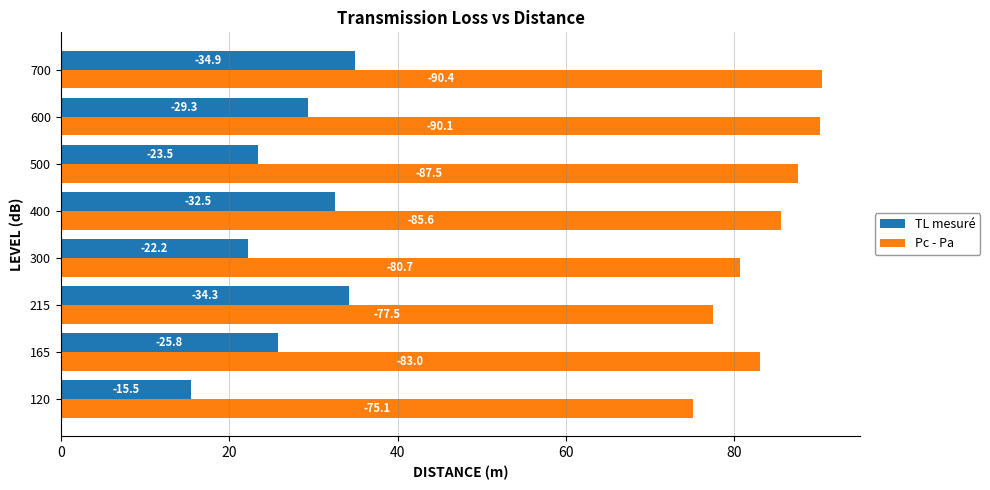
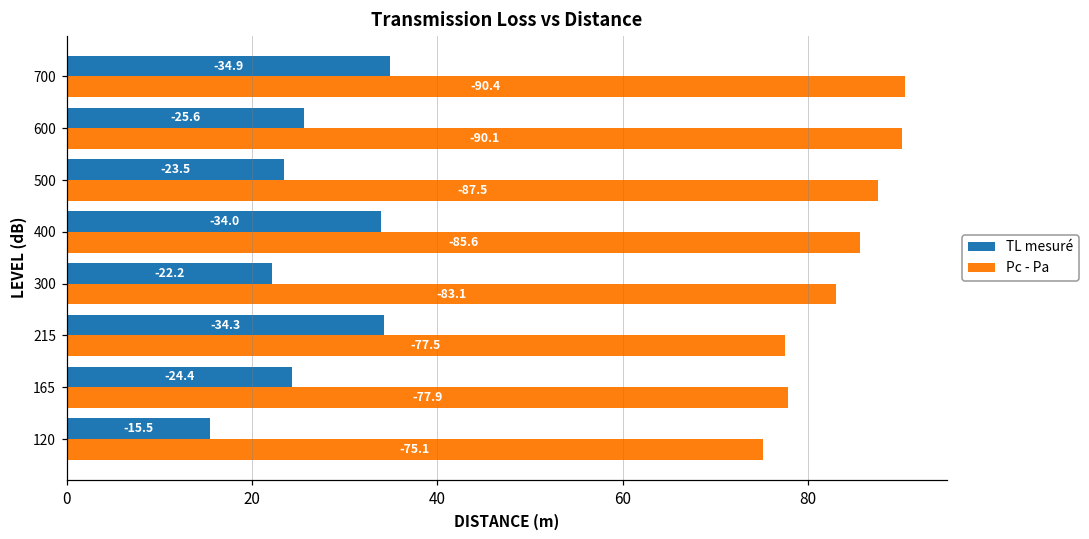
TL mesuré, 600: -29.3 -> -25.6
TL mesuré, 400: -32.5 -> -34.0
Pc - Pa, 300: -80.7 -> -83.1
TL mesuré, 165: -25.8 -> -24.4
Pc - Pa, 165: -83.0 -> -77.9
